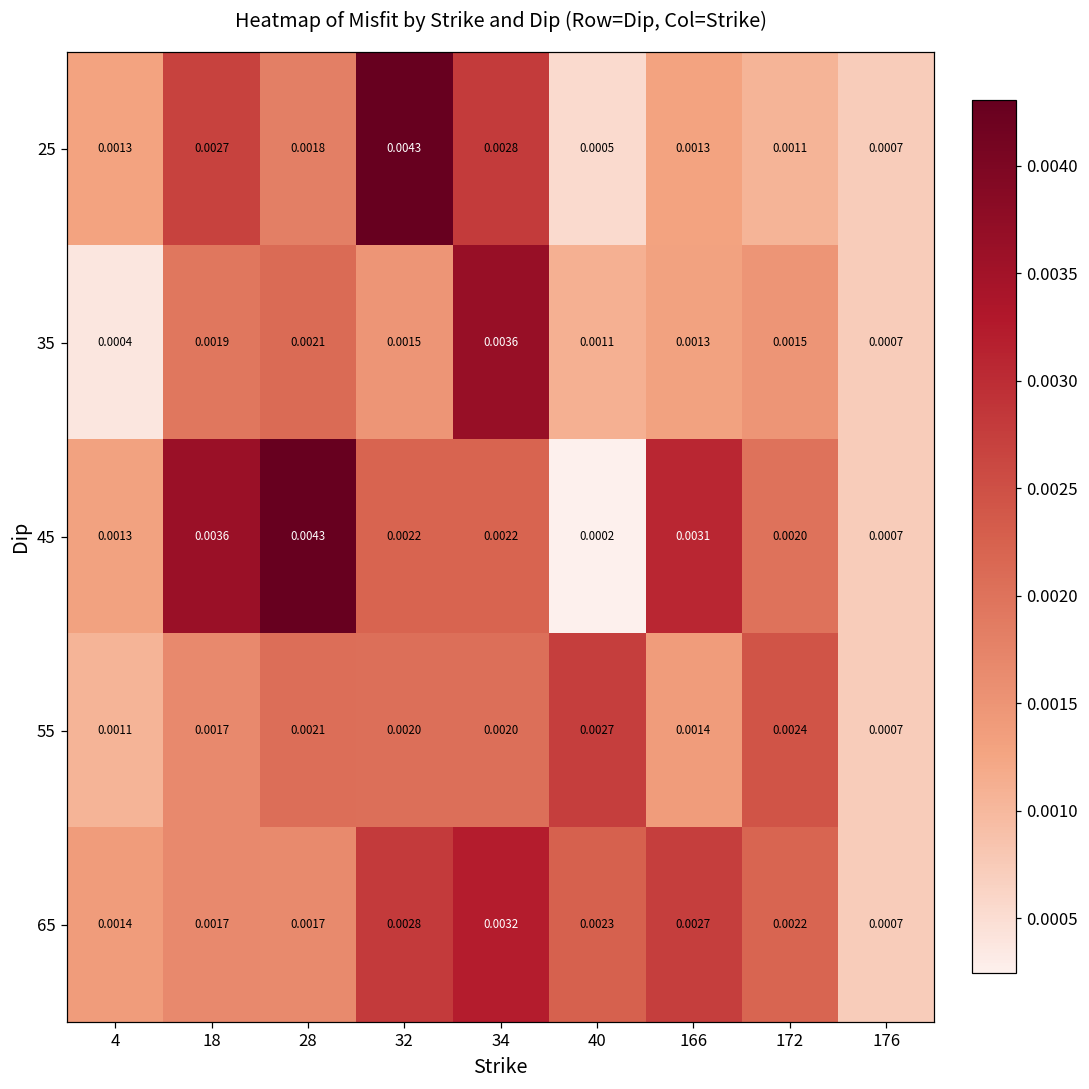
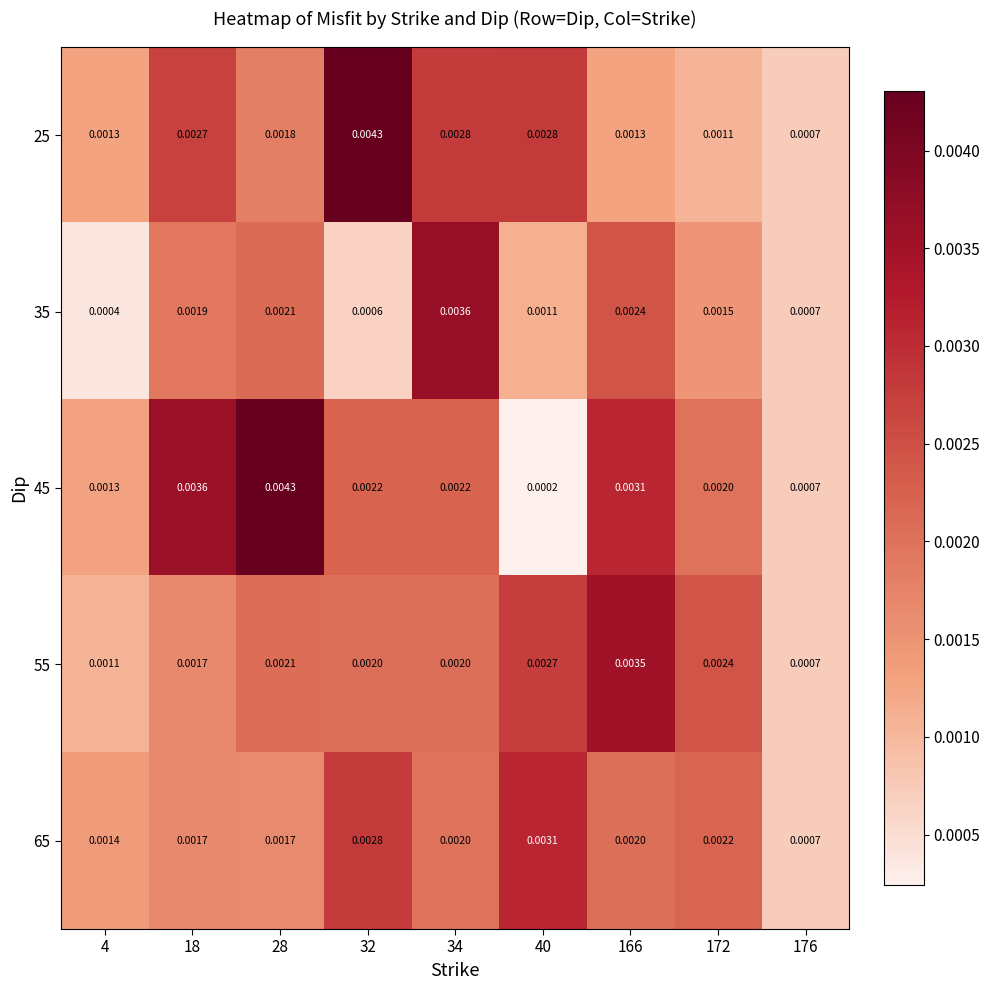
25, 40: 0.0005 -> 0.0028
35, 32: 0.0015 -> 0.0006
35, 166: 0.0013 -> 0.0024
55, 166: 0.0014 -> 0.0035
65, 34: 0.0032 -> 0.0020
65, 40: 0.0023 -> 0.0031
65, 166: 0.0027 -> 0.0020
